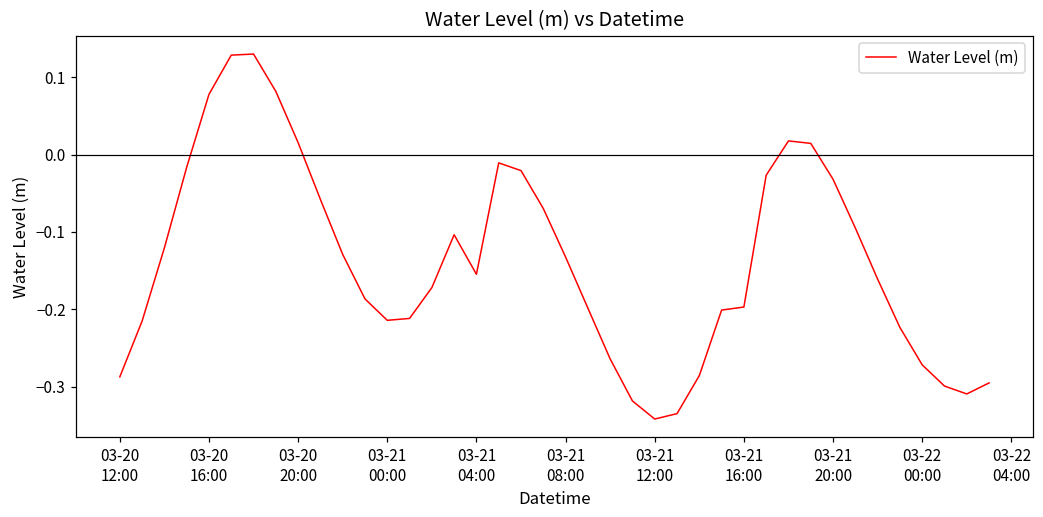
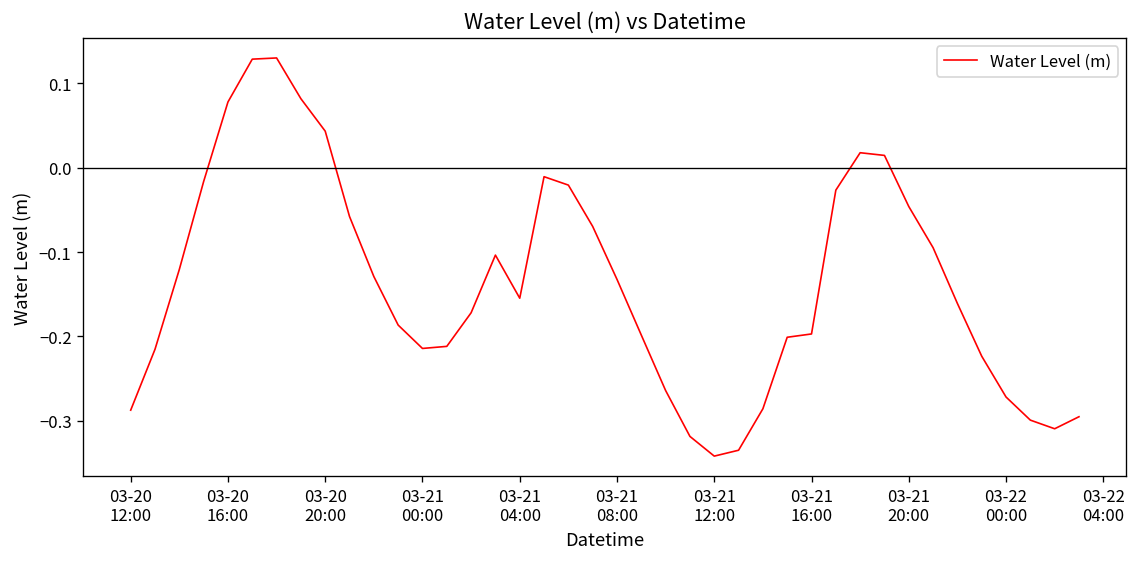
03-20 20:00: 0.02 -> 0.04
03-21 20:00: -0.03 -> -0.05
